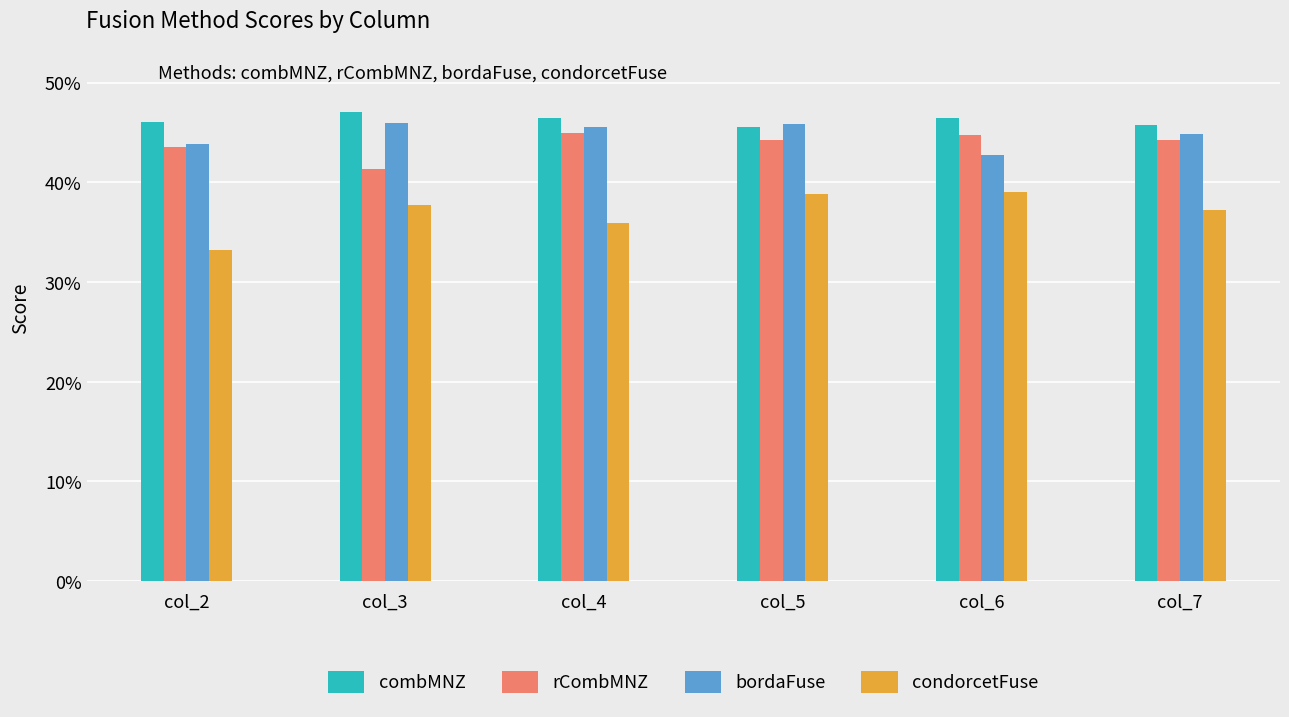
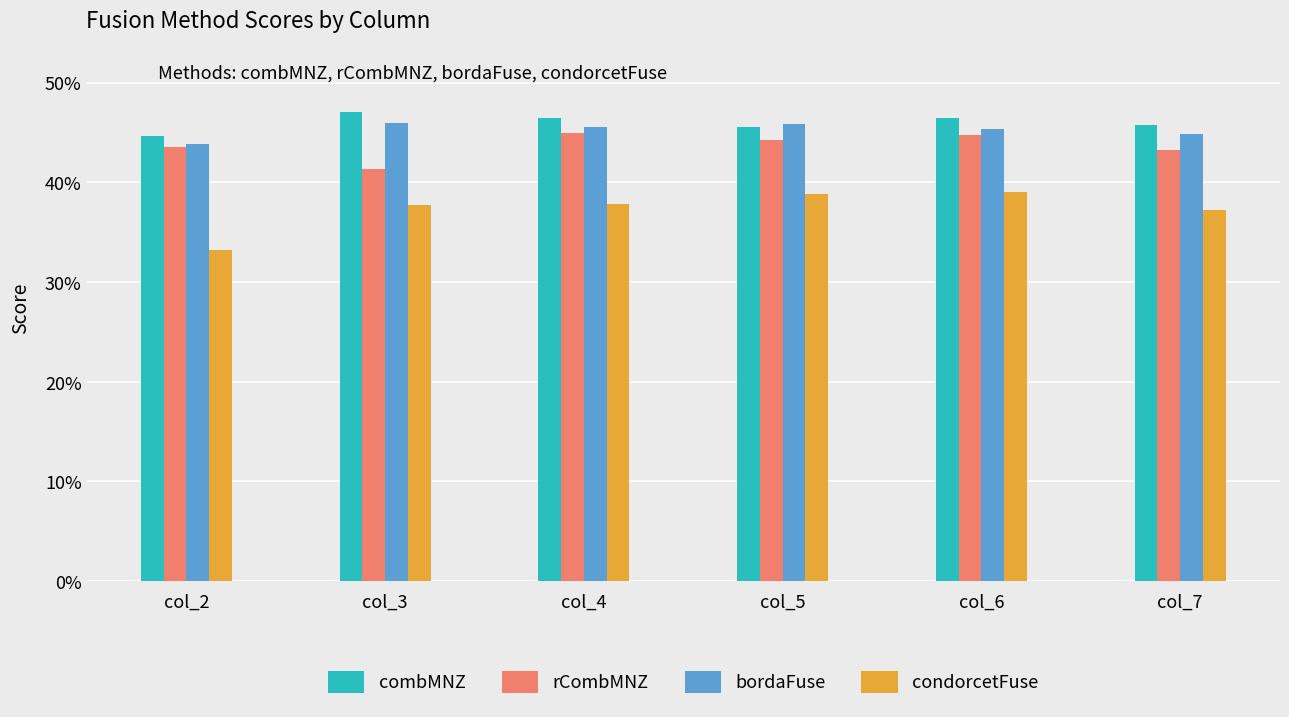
combMNZ, col_2: 46% -> 45%
condorcetFuse, col_4: 36% -> 38%
bordaFuse, col_6: 43% -> 45%
rCombMNZ, col_7: 44% -> 43%
